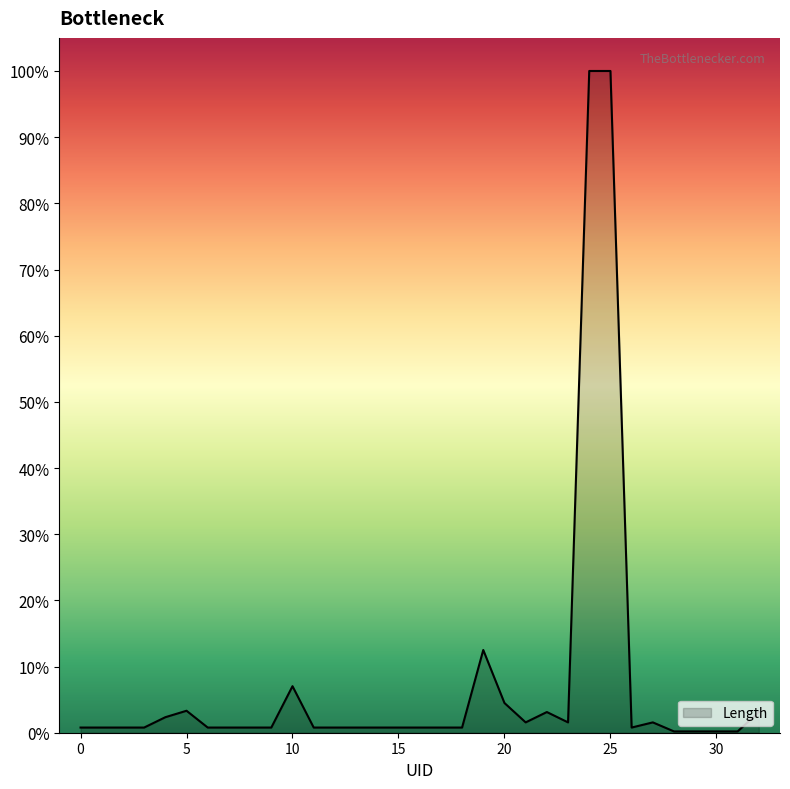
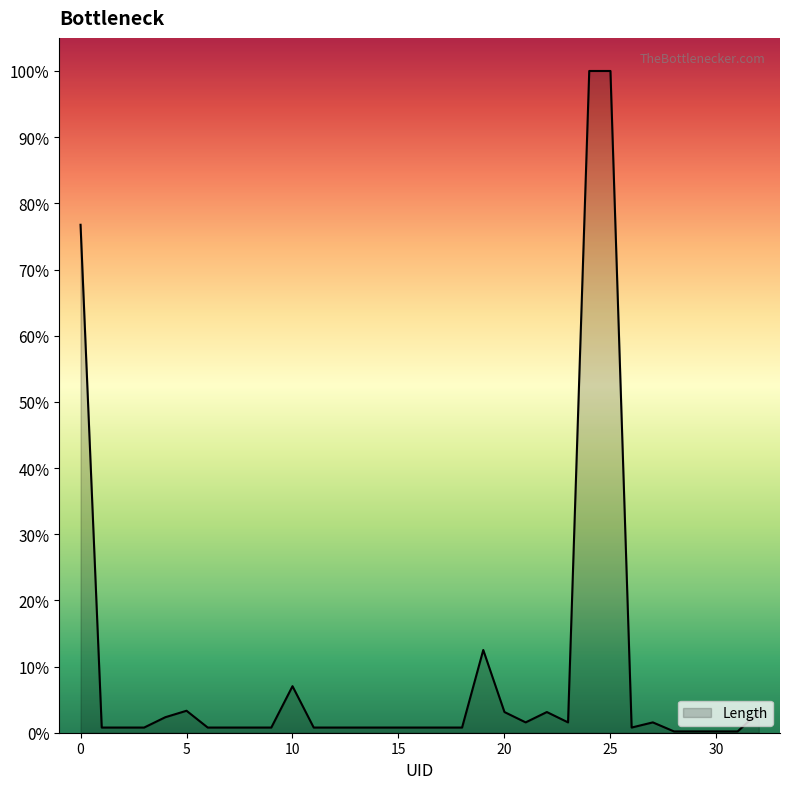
0: 1% -> 77%
20: 4% -> 3%
